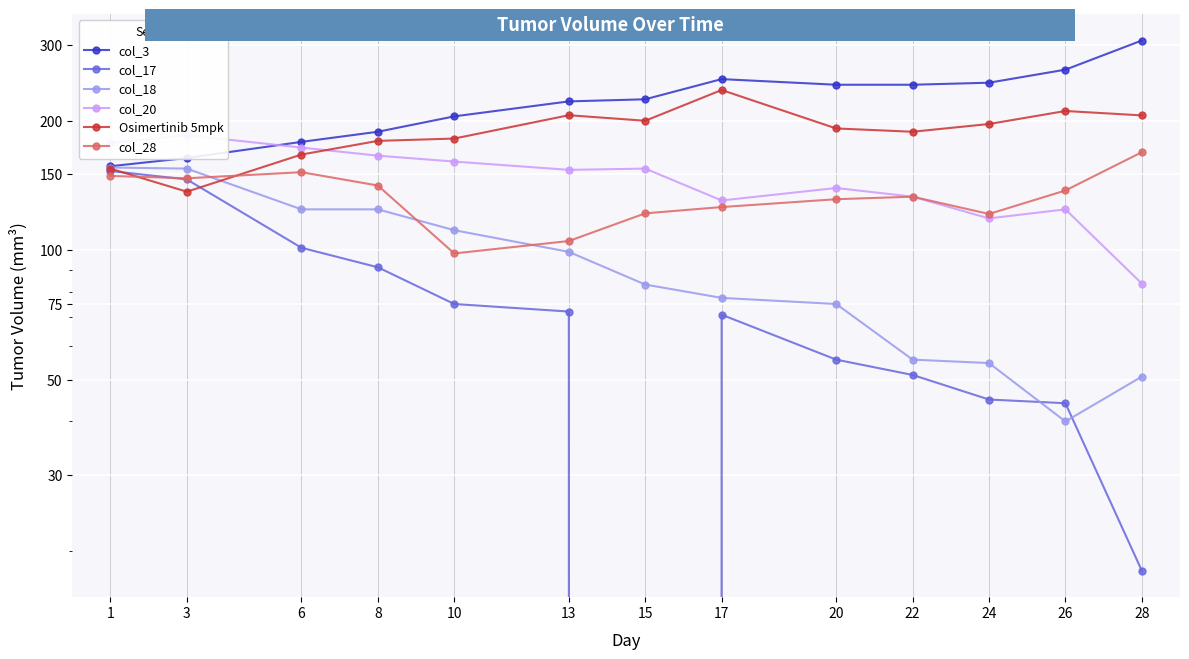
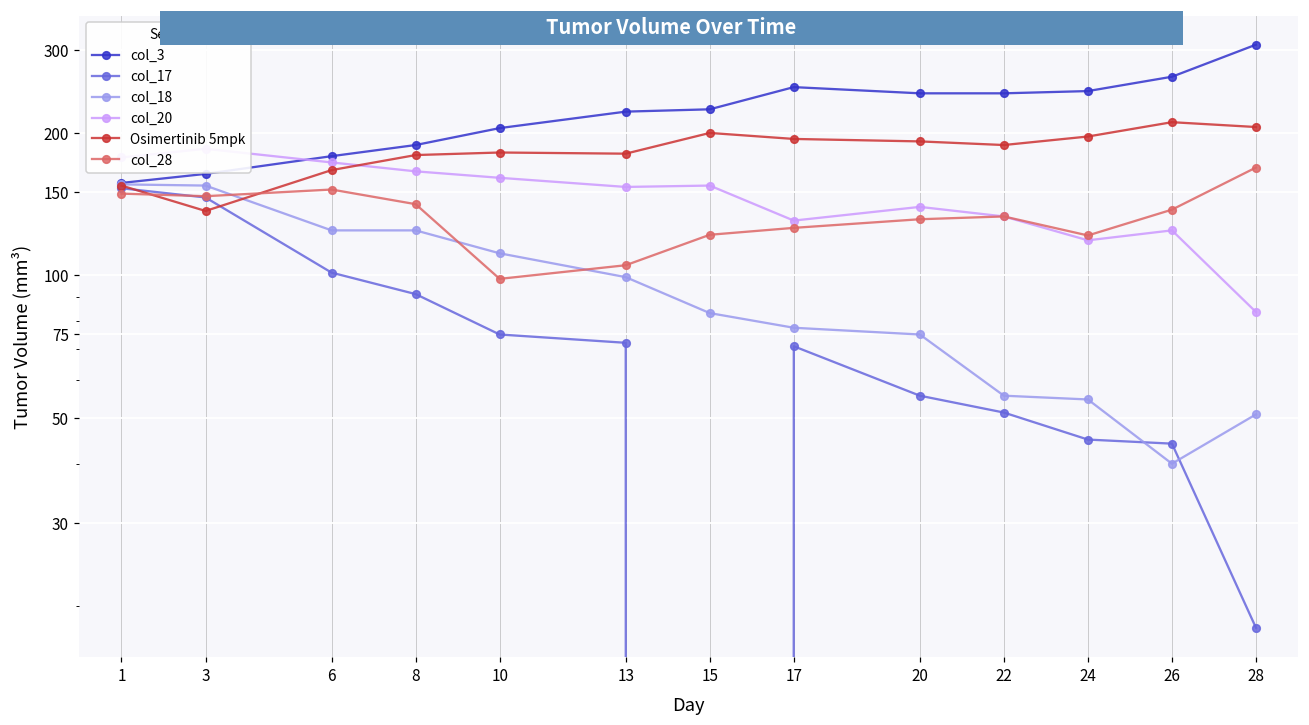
Osimertinib 5mpk, 13: 210 -> 181
Osimertinib 5mpk, 17: 240 -> 190
